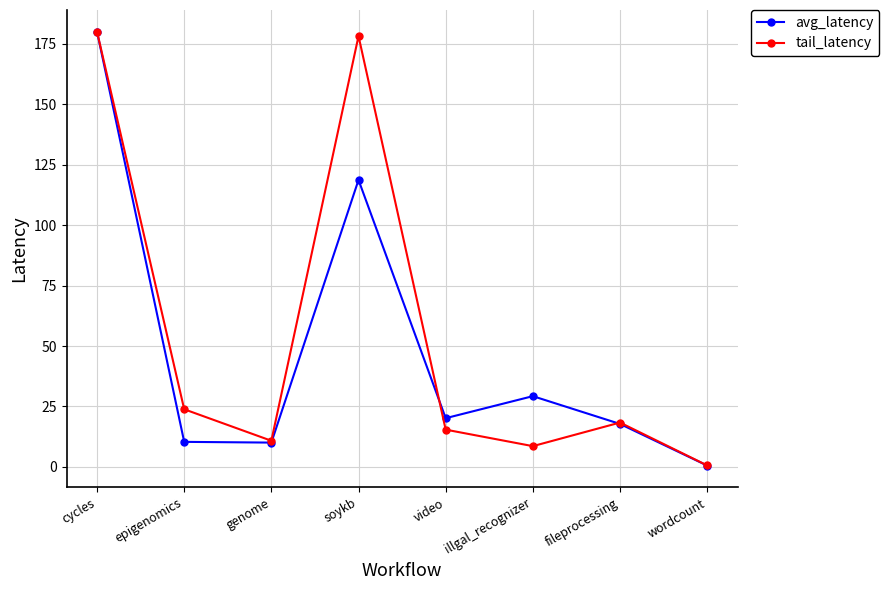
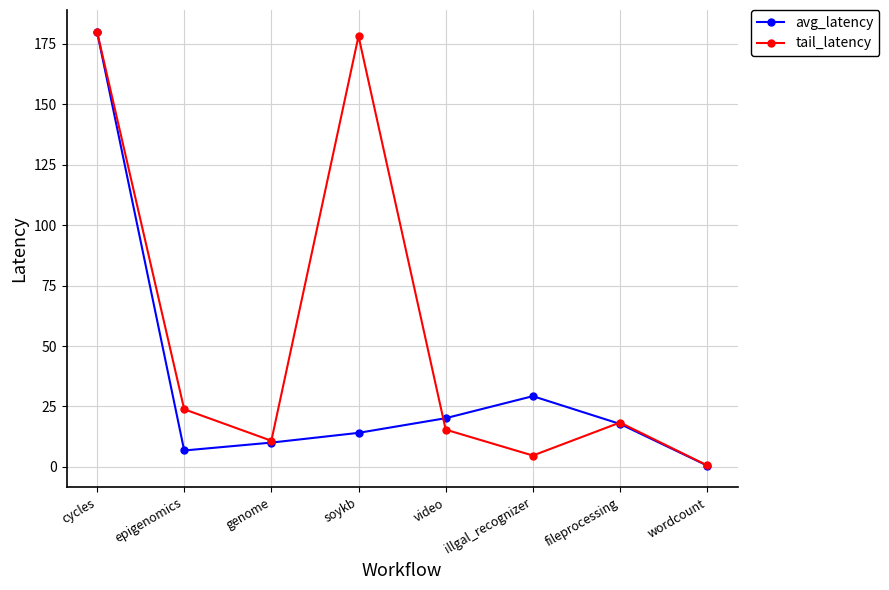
avg_latency, epigenomics: 10 -> 7
avg_latency, soykb: 119 -> 14
tail_latency, illgal_recognizer: 9 -> 5
